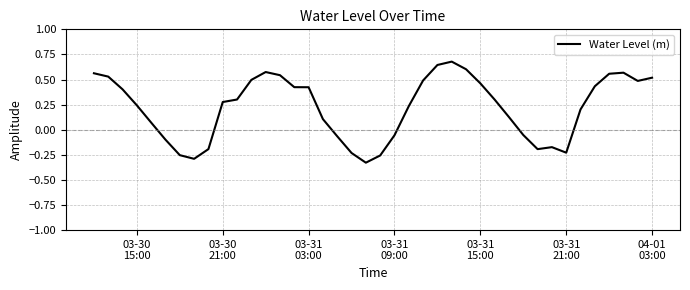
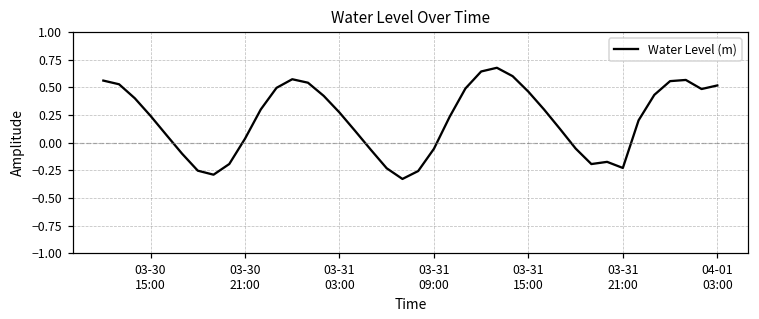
03-30 21:00: 0.28 -> 0.04
03-31 03:00: 0.42 -> 0.27
